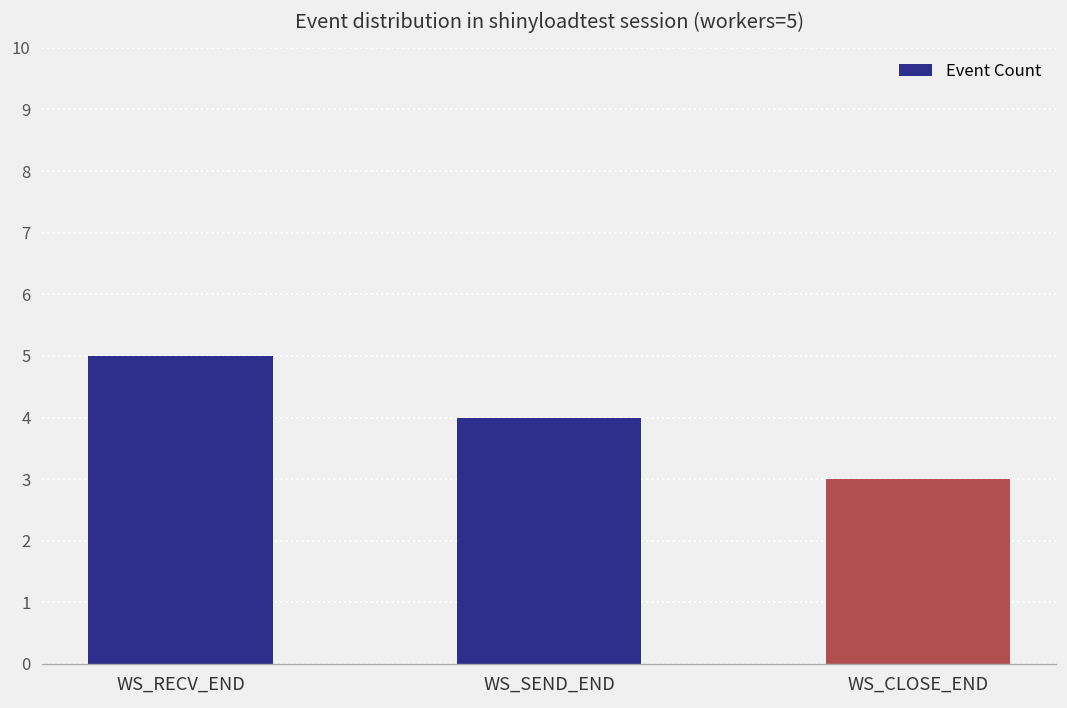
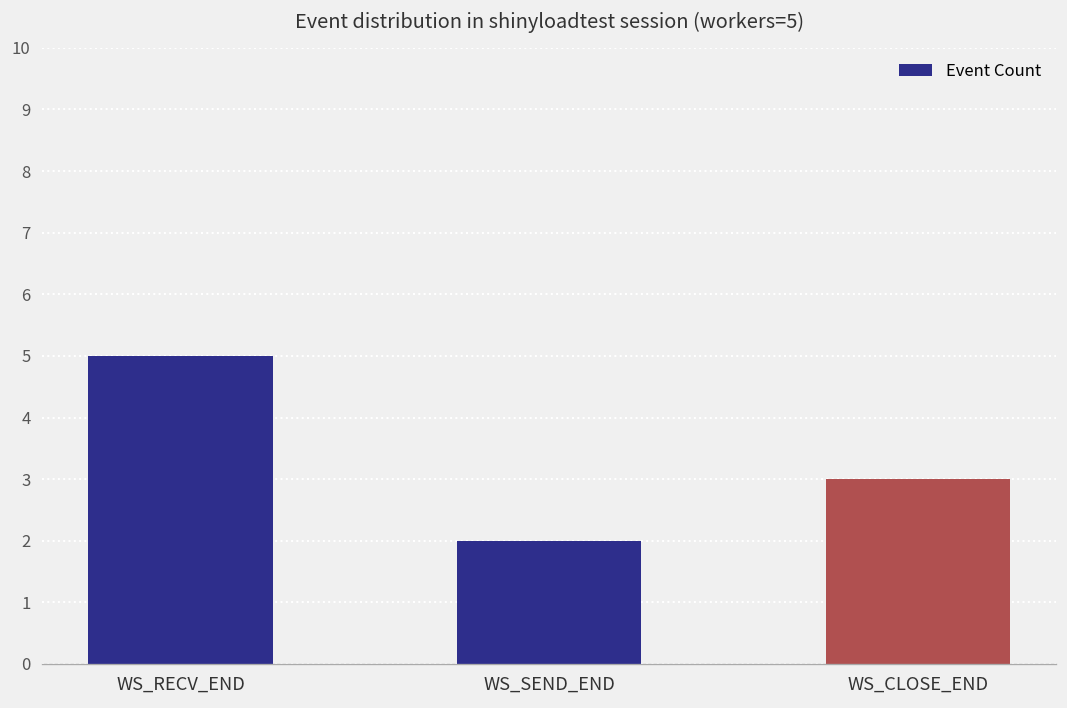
WS_SEND_END: 4 -> 2
